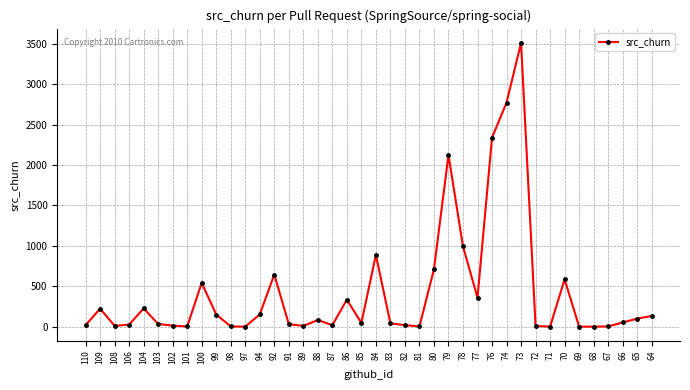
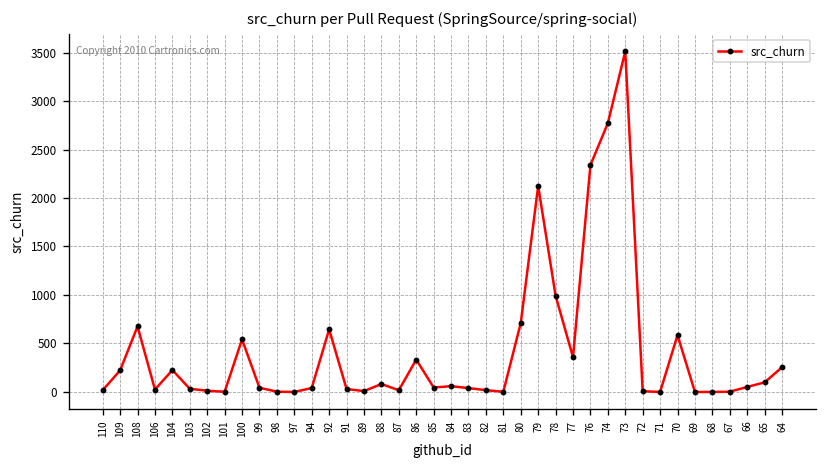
108: 0 -> 700
99: 200 -> 0
94: 200 -> 0
84: 900 -> 100
64: 100 -> 300
